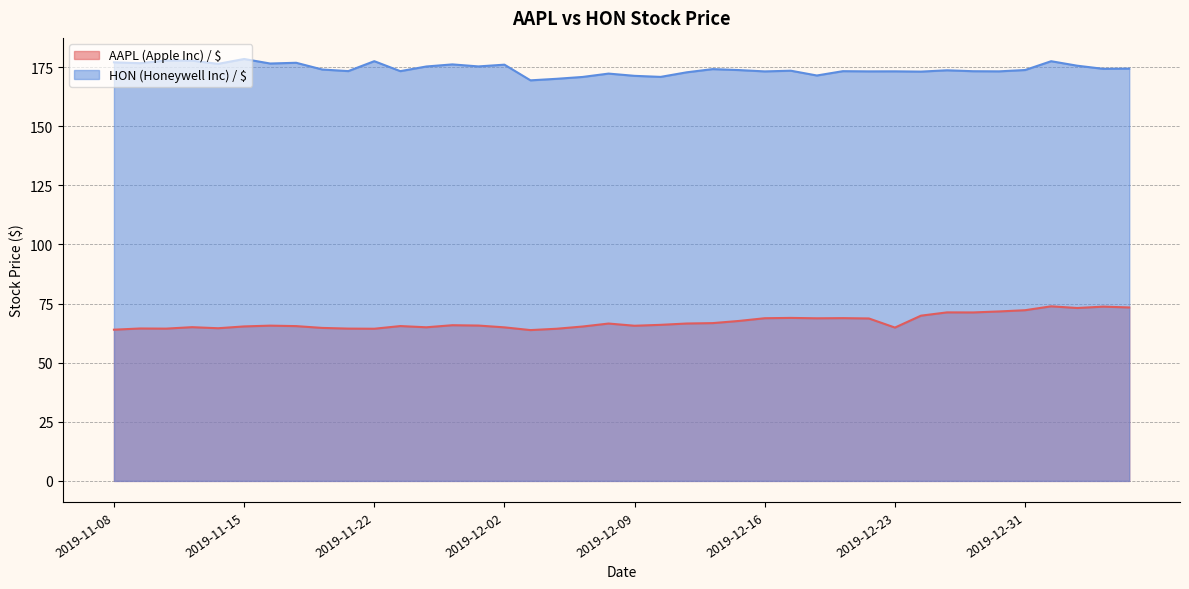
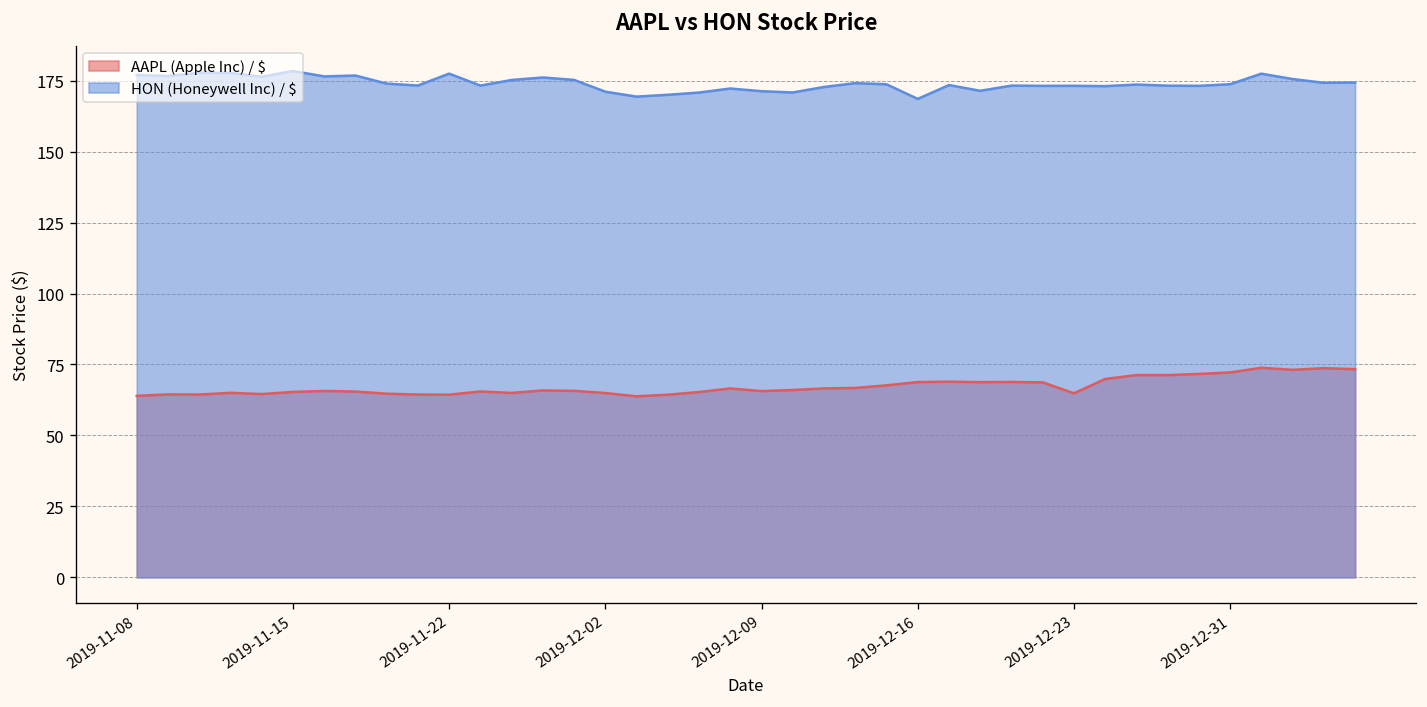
HON (Honeywell Inc) / $, 2019-12-02: 176 -> 171
HON (Honeywell Inc) / $, 2019-12-16: 173 -> 169
